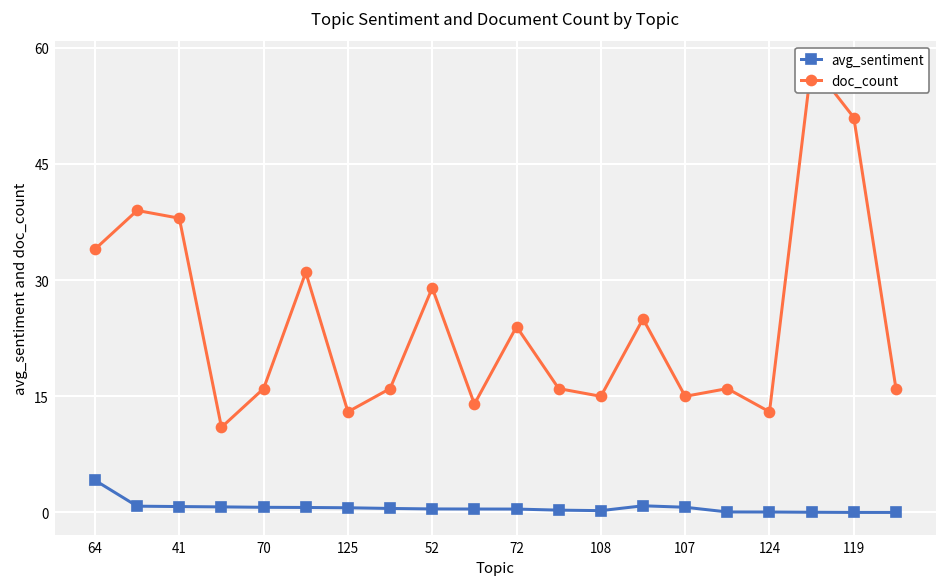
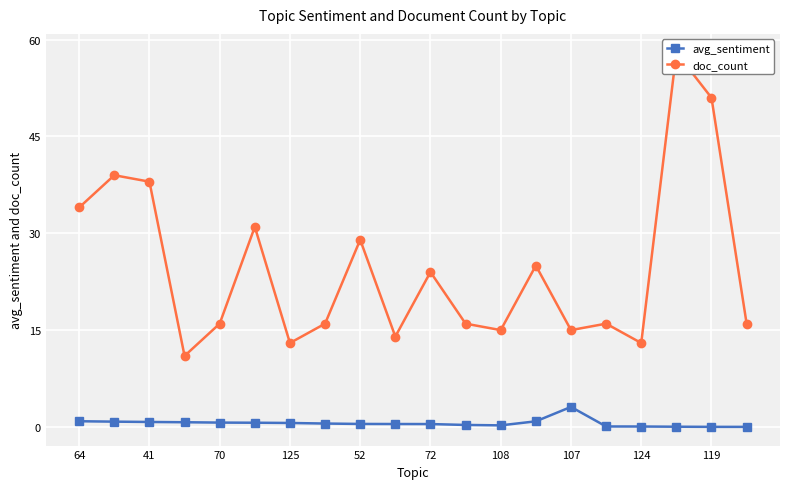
avg_sentiment, 64: 4 -> 1
avg_sentiment, 107: 1 -> 3
